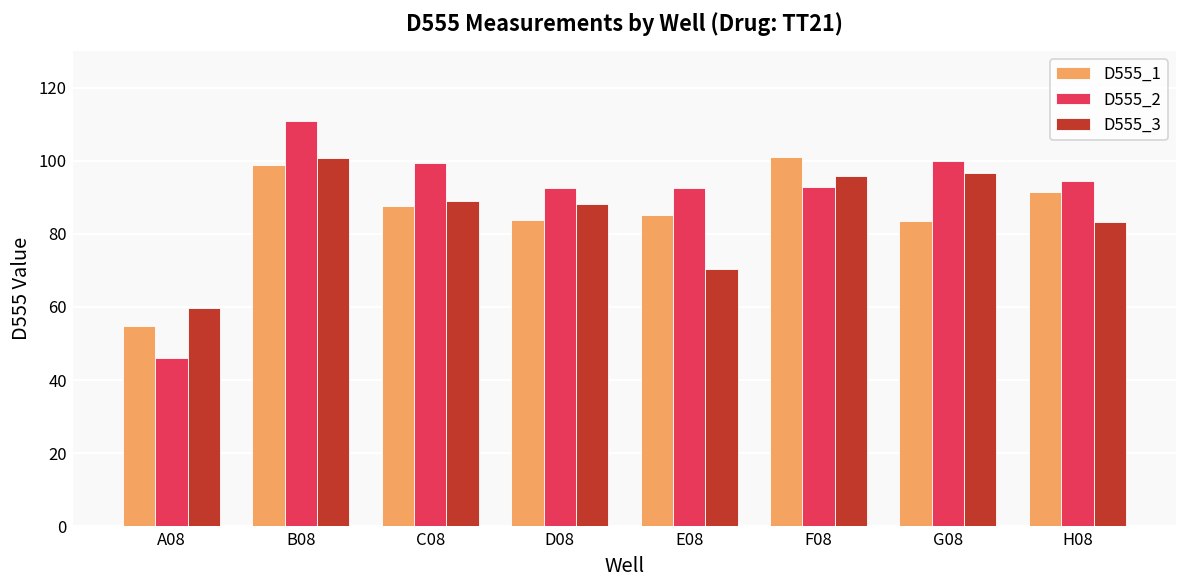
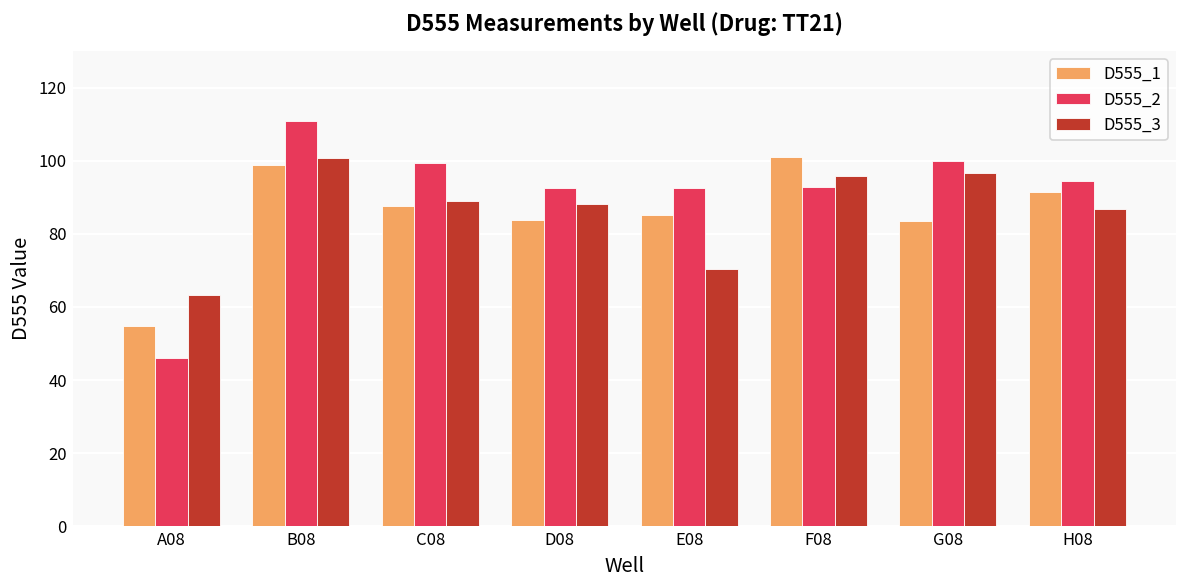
D555_3, A08: 60 -> 63
D555_3, H08: 83 -> 87
